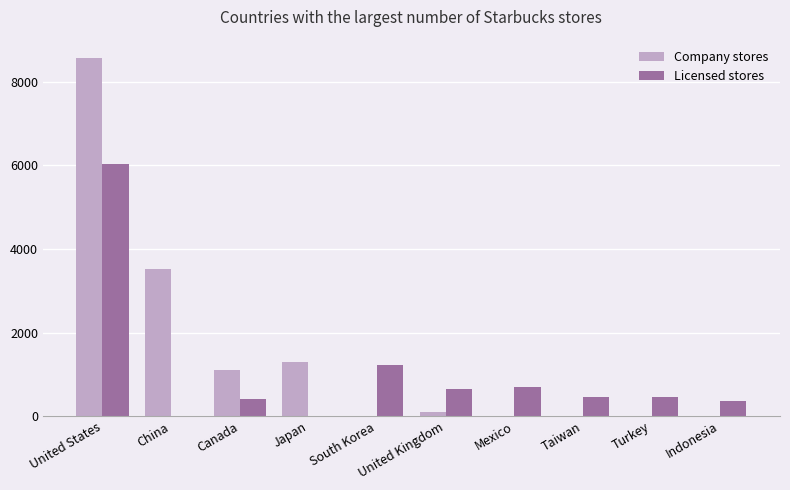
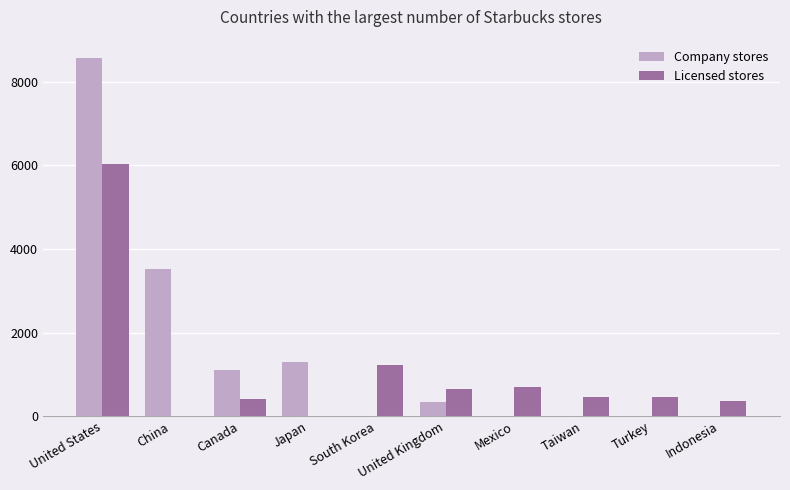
Company stores, United Kingdom: 100 -> 300
